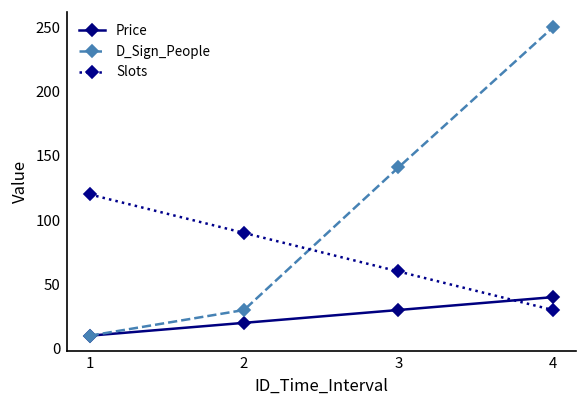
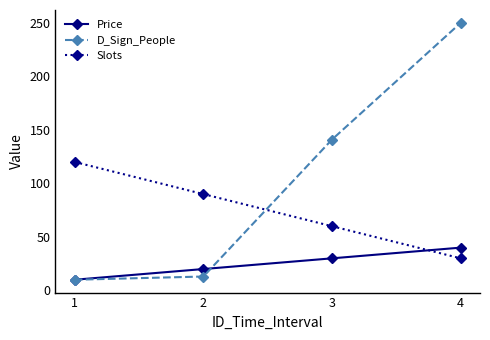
D_Sign_People, 2: 30 -> 13
